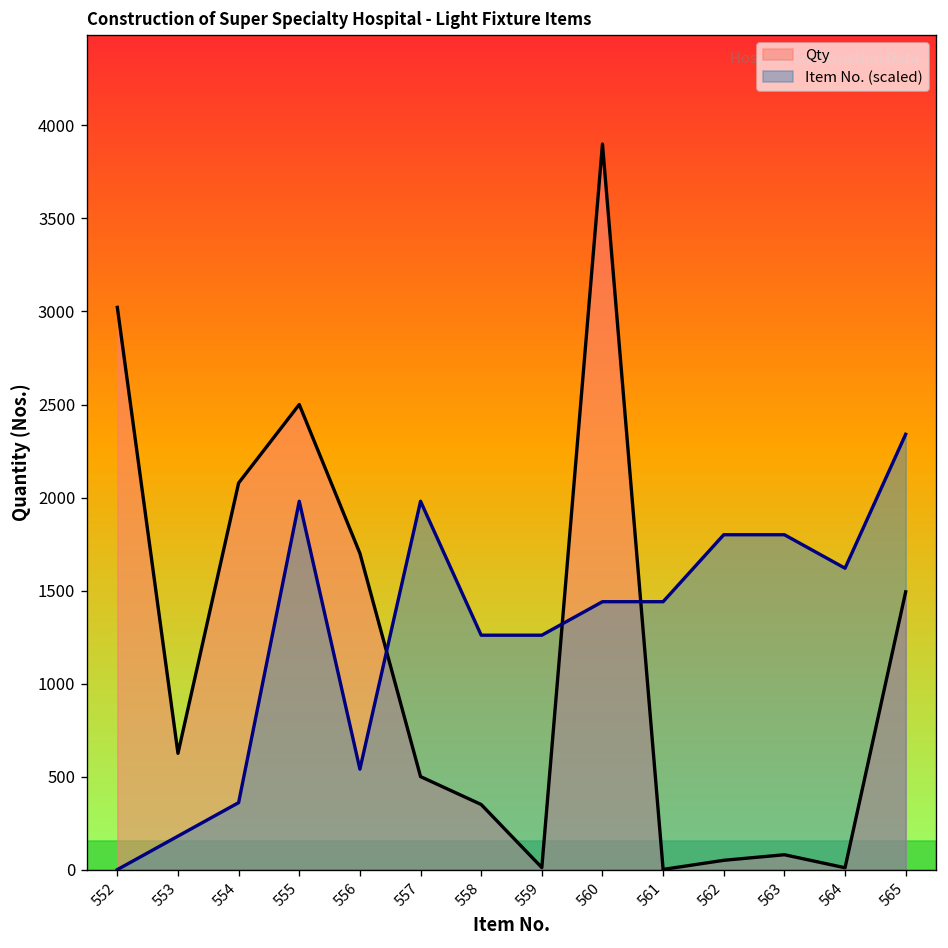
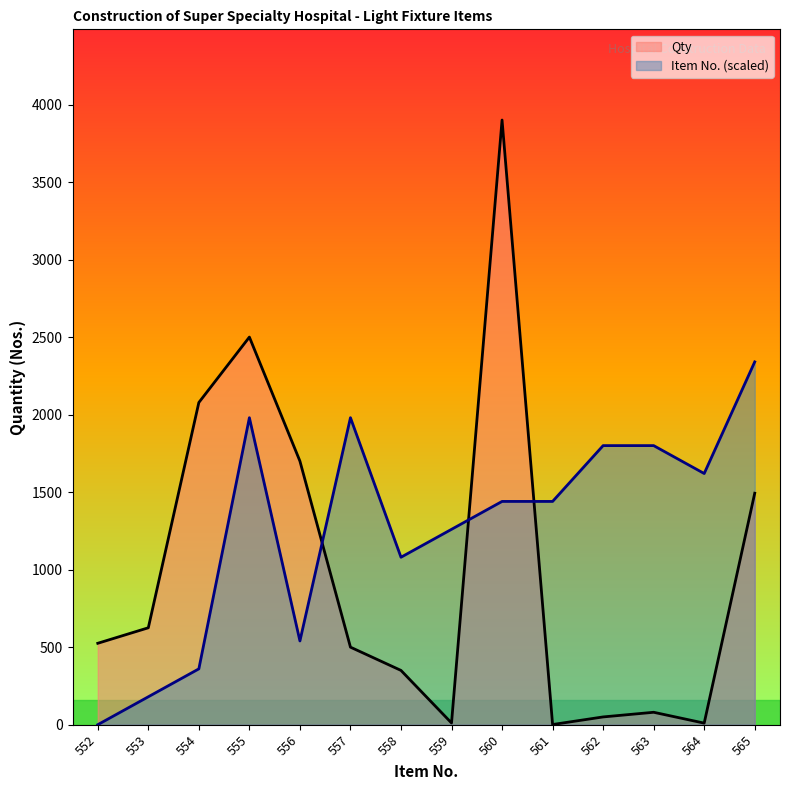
Qty, 552: 3020 -> 530
Item No. (scaled), 558: 1260 -> 1080
